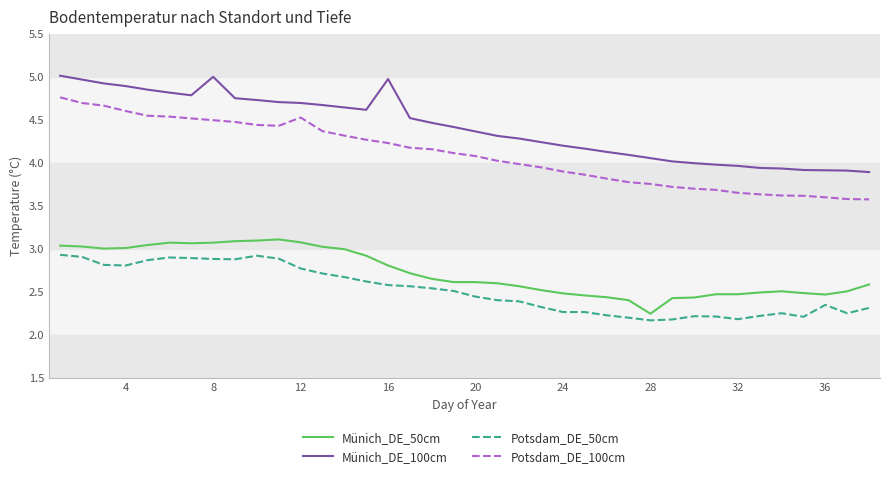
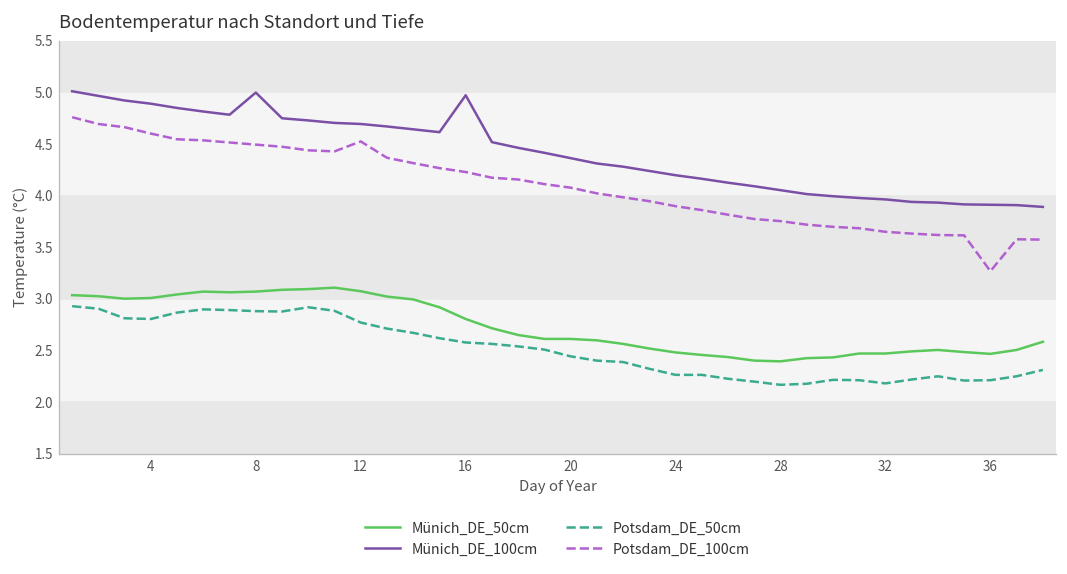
Münich_DE_50cm, 28: 2.2 -> 2.4
Potsdam_DE_50cm, 36: 2.3 -> 2.2
Potsdam_DE_100cm, 36: 3.6 -> 3.3
